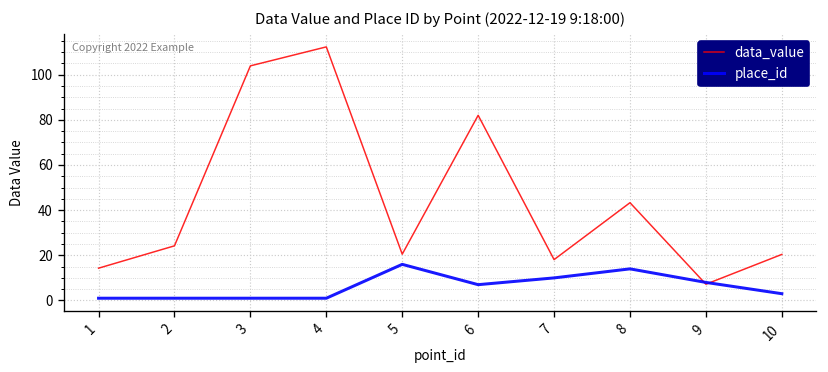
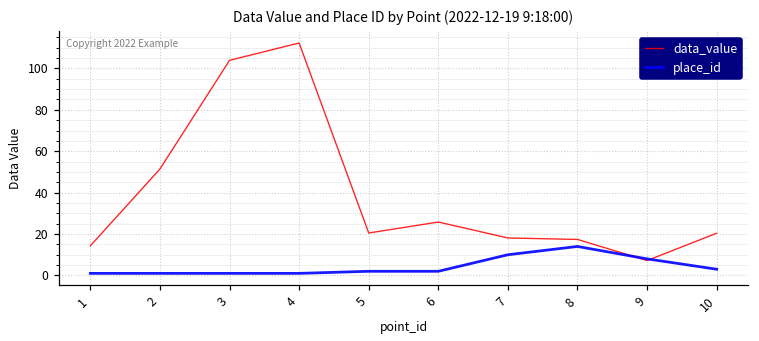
data_value, 2: 24 -> 51
place_id, 5: 16 -> 2
data_value, 6: 82 -> 26
place_id, 6: 7 -> 2
data_value, 8: 43 -> 17
